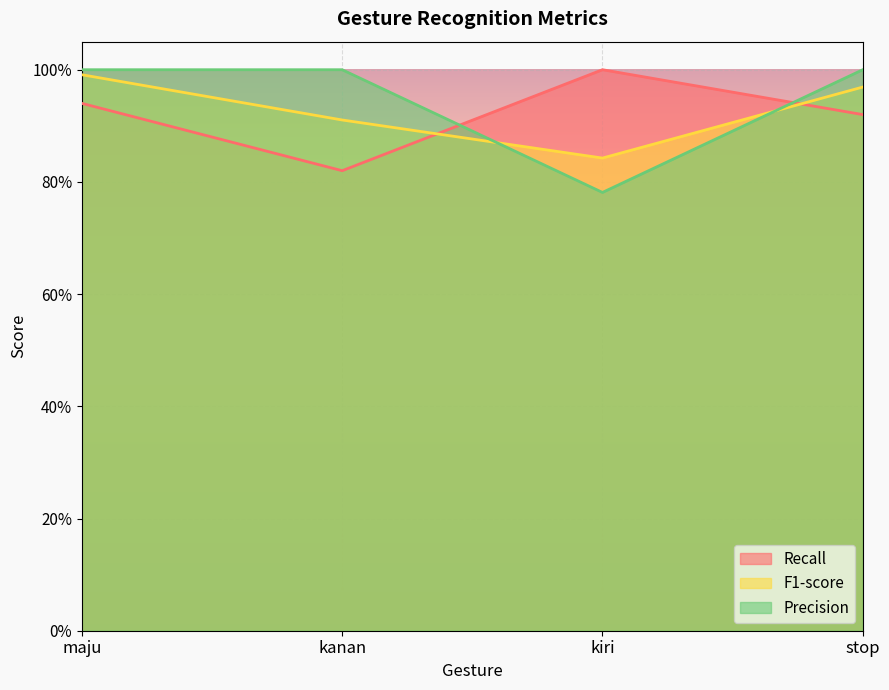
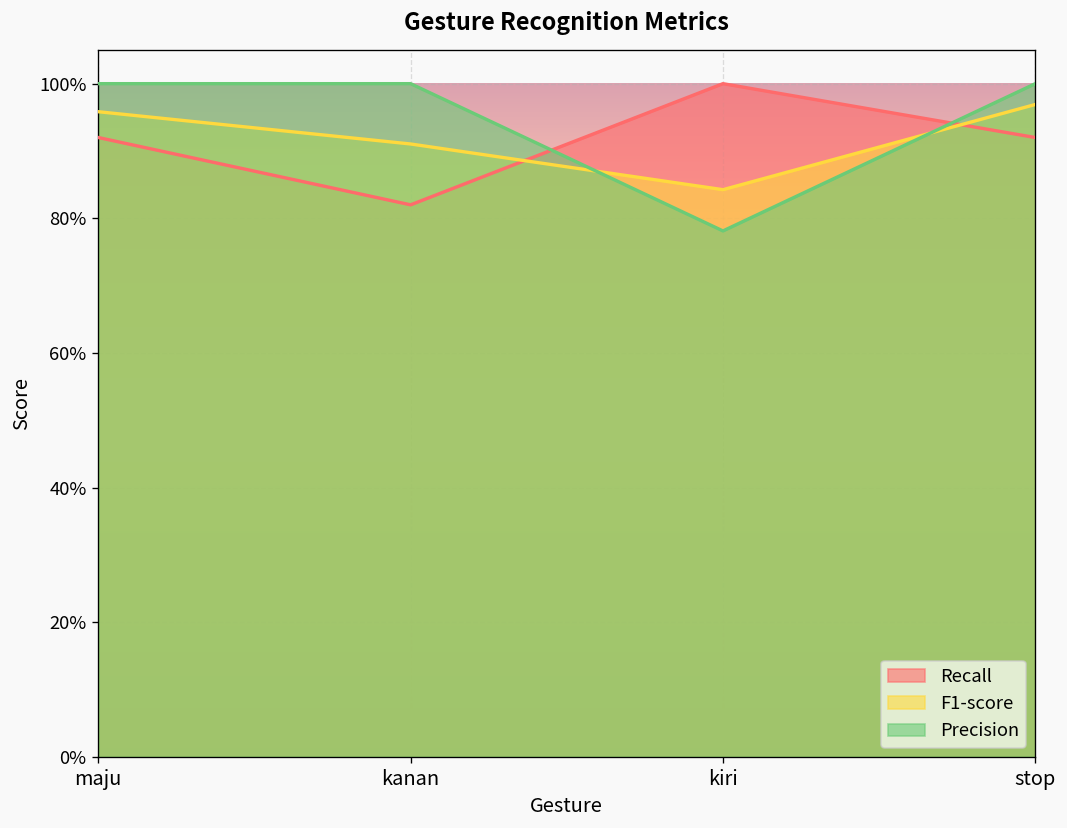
Recall, maju: 94% -> 92%
F1-score, maju: 99% -> 96%
